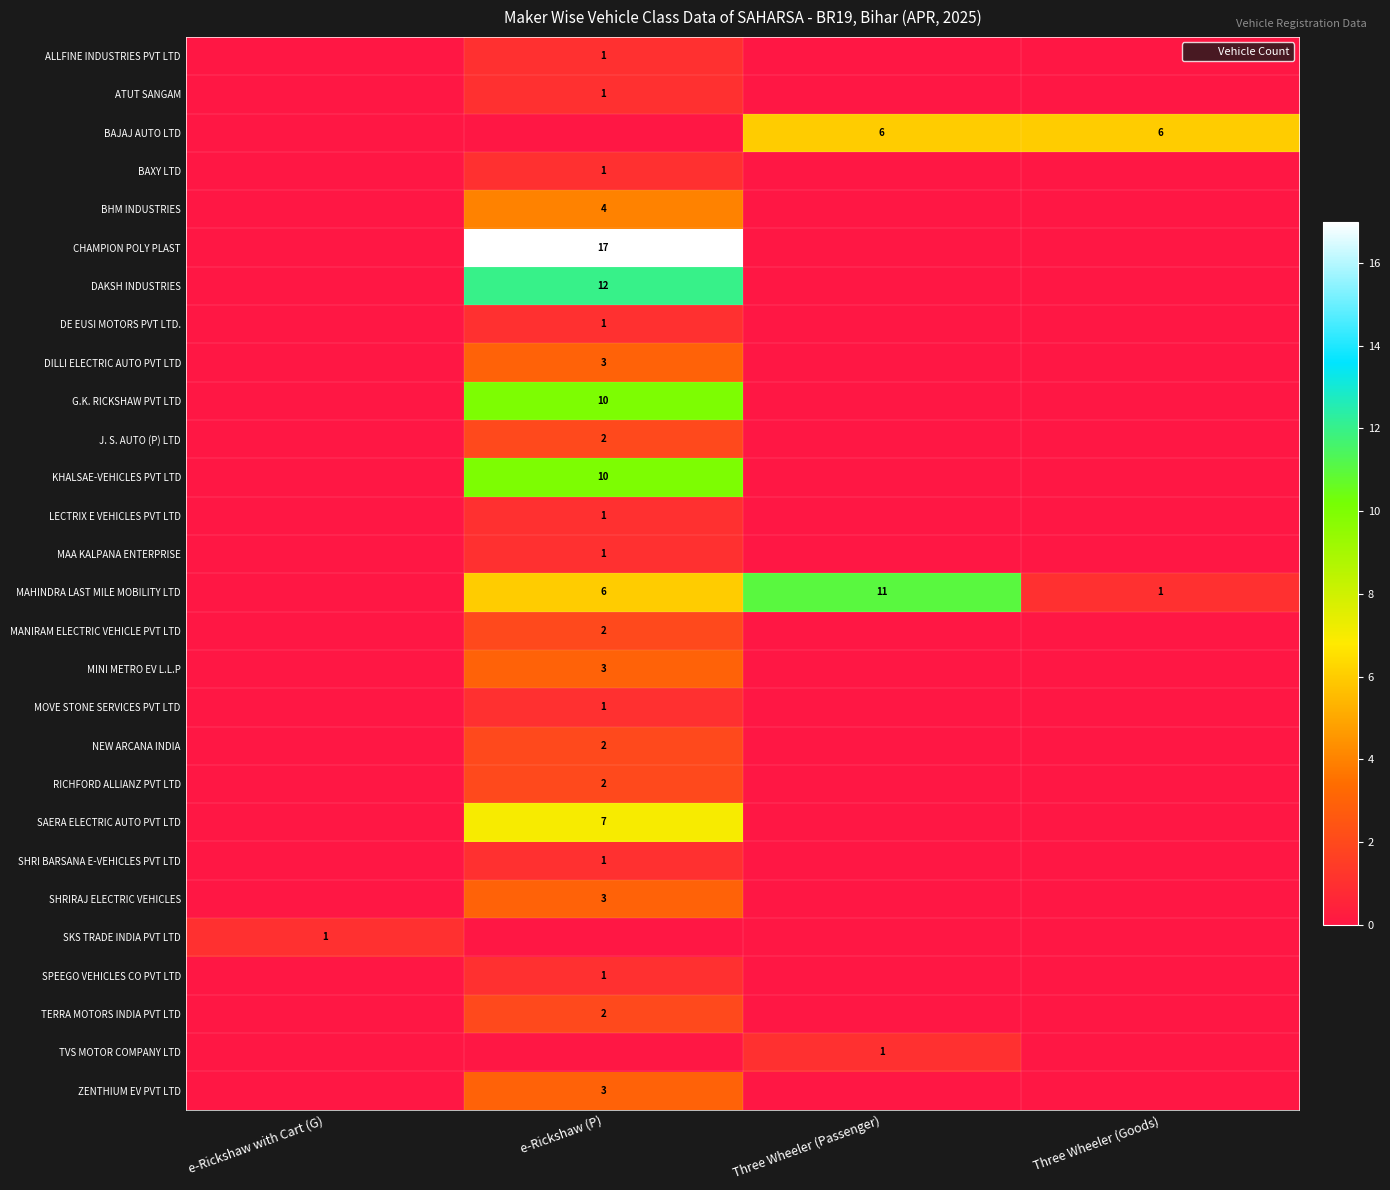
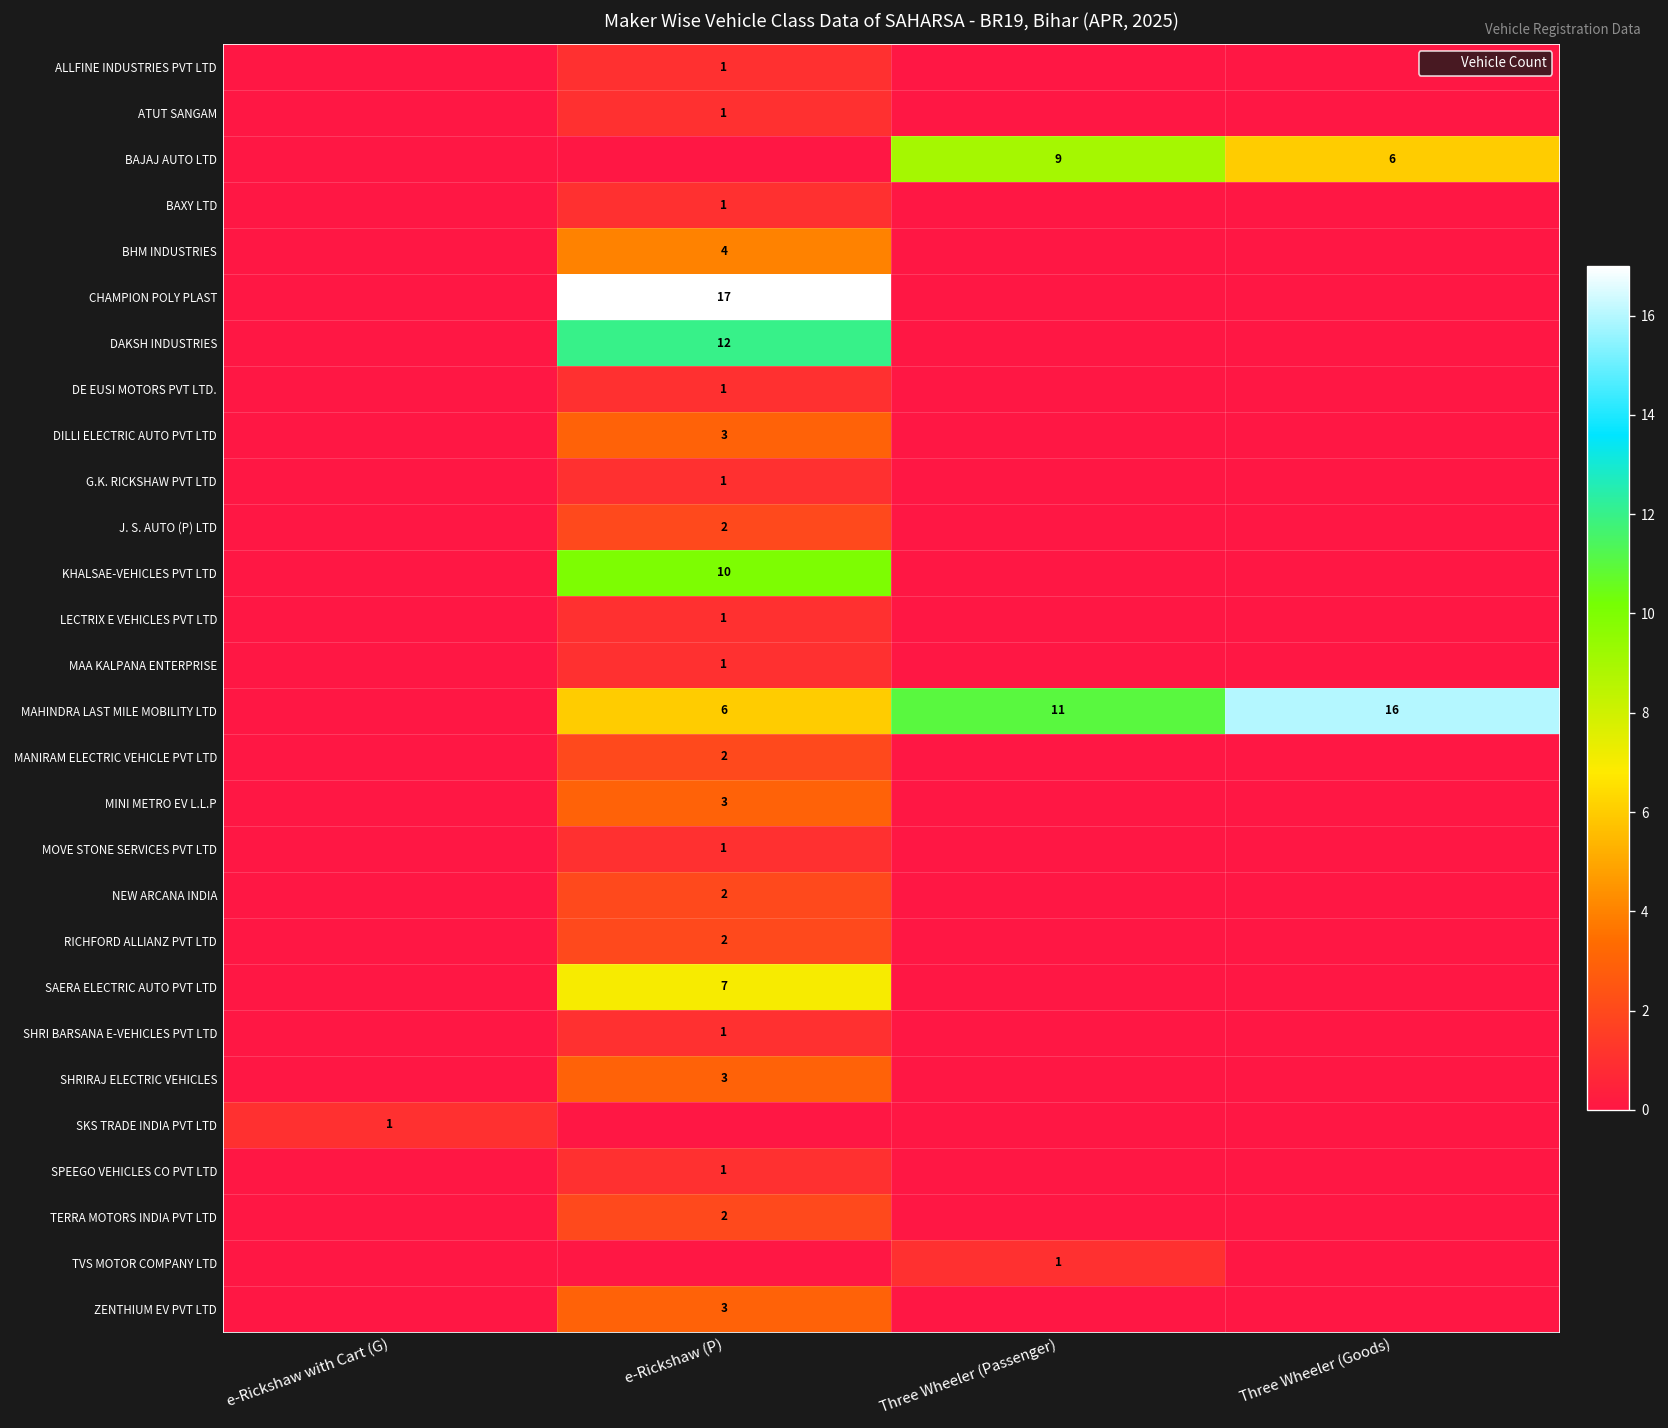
BAJAJ AUTO LTD, Three Wheeler (Passenger): 6 -> 9
G.K. RICKSHAW PVT LTD, e-Rickshaw (P): 10 -> 1
MAHINDRA LAST MILE MOBILITY LTD, Three Wheeler (Goods): 1 -> 16
